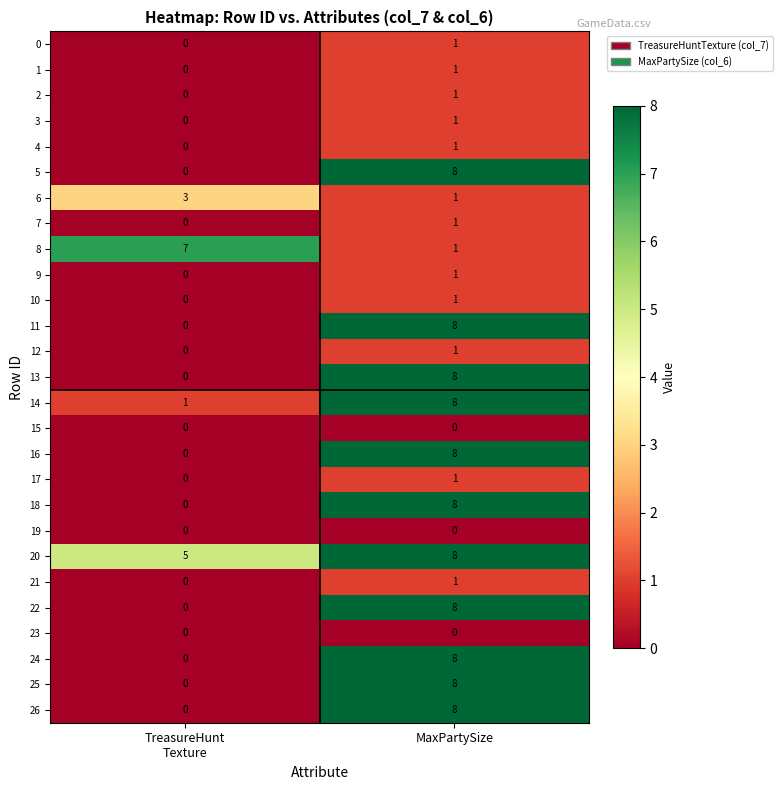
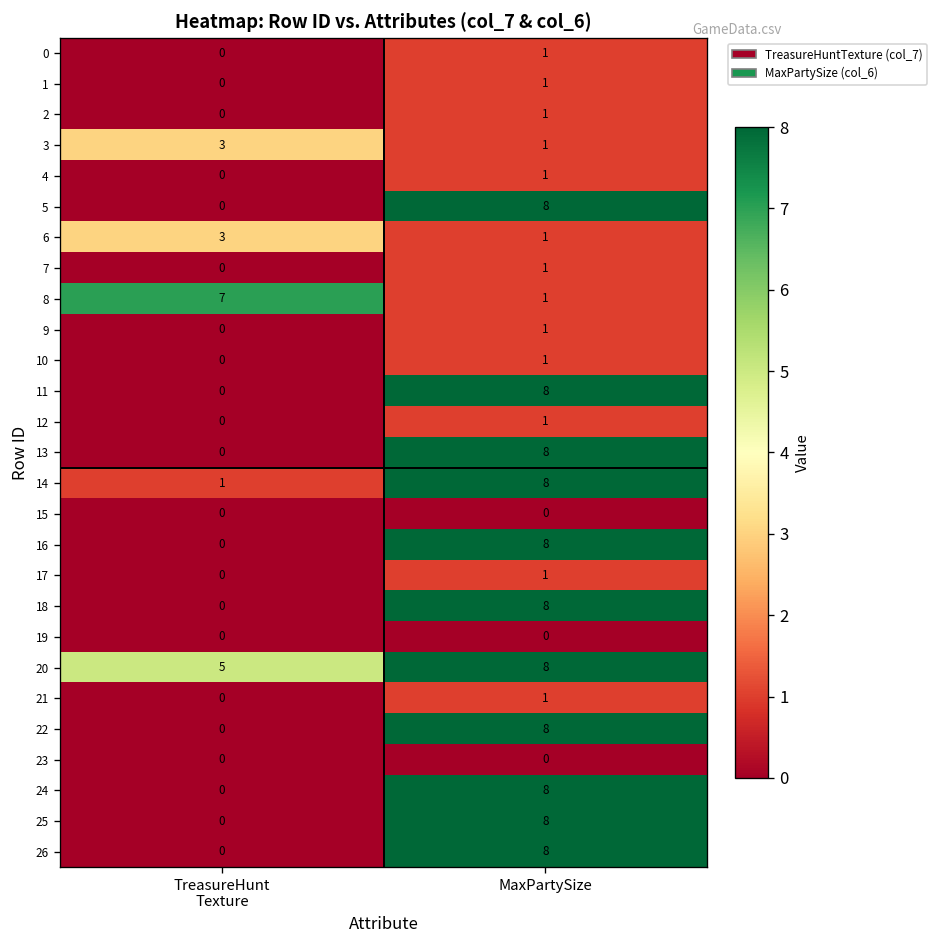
3, TreasureHunt Texture: 0 -> 3
